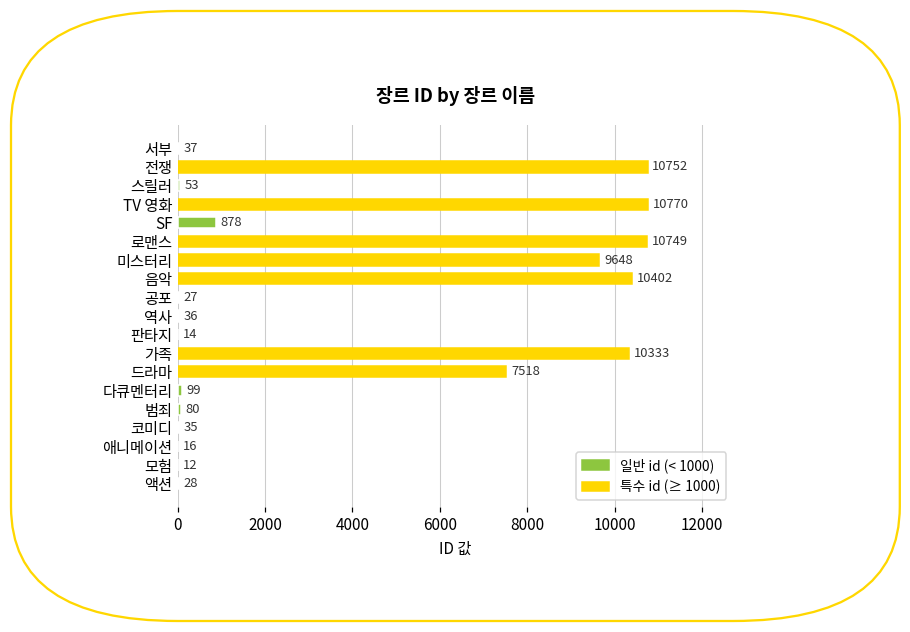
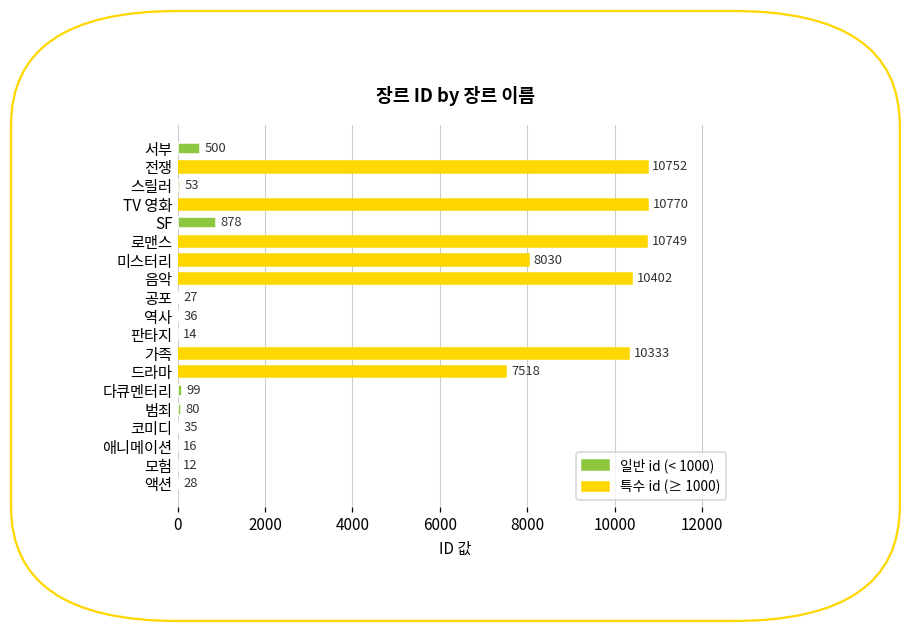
서부: 37 -> 500
미스터리: 9648 -> 8030
